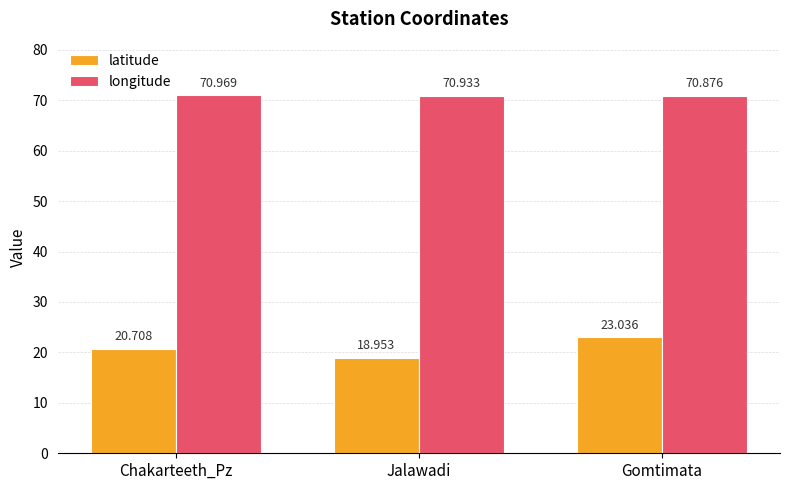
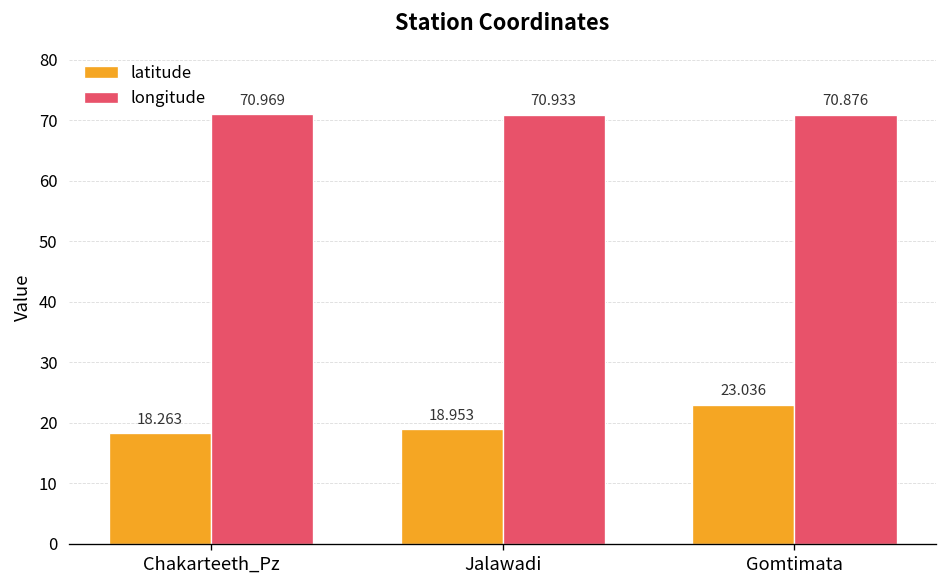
latitude, Chakarteeth_Pz: 20.708 -> 18.263
